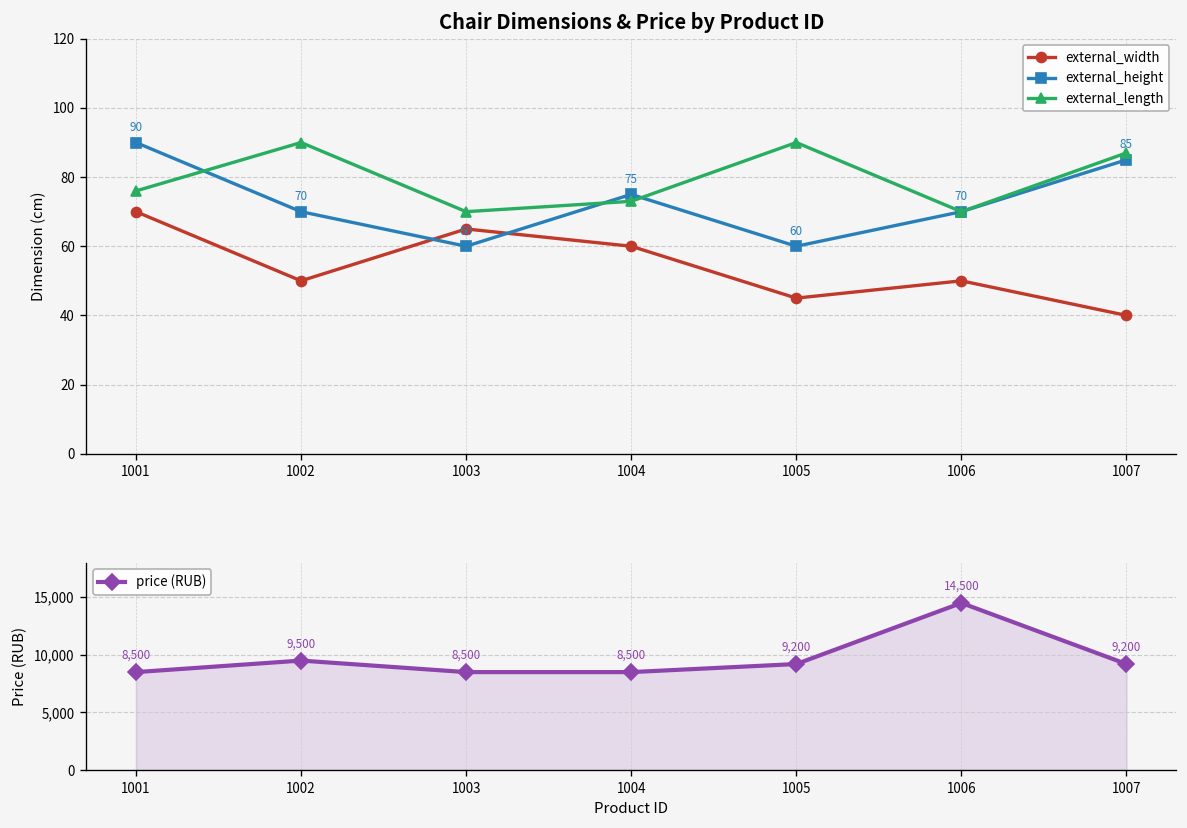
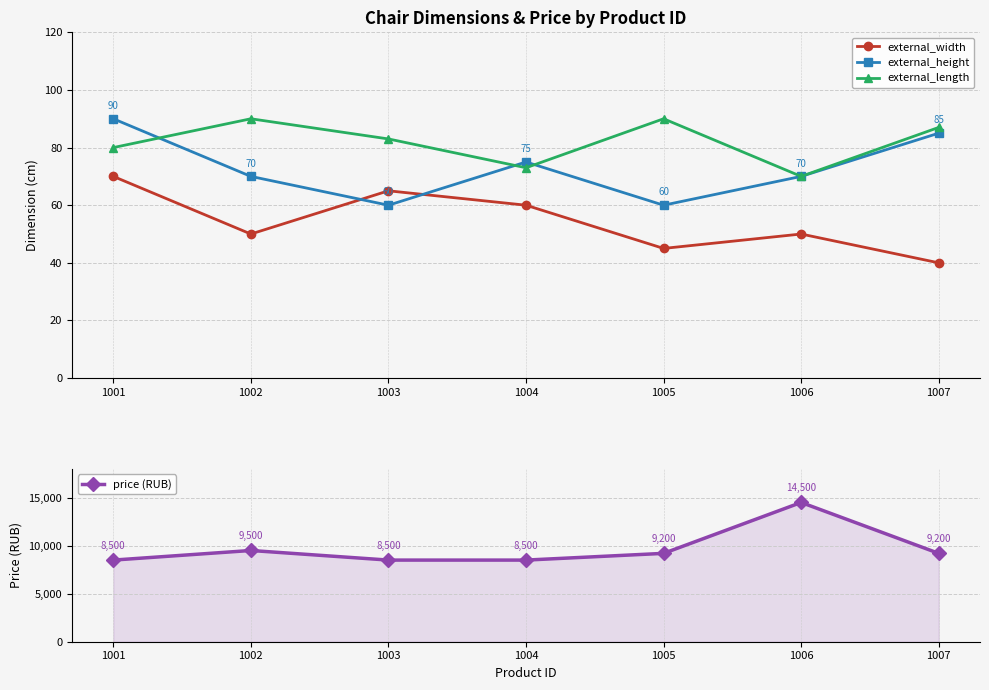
Chair Dimensions & Price by Product ID, external_length, 1001: 76 -> 80
Chair Dimensions & Price by Product ID, external_length, 1003: 70 -> 83
